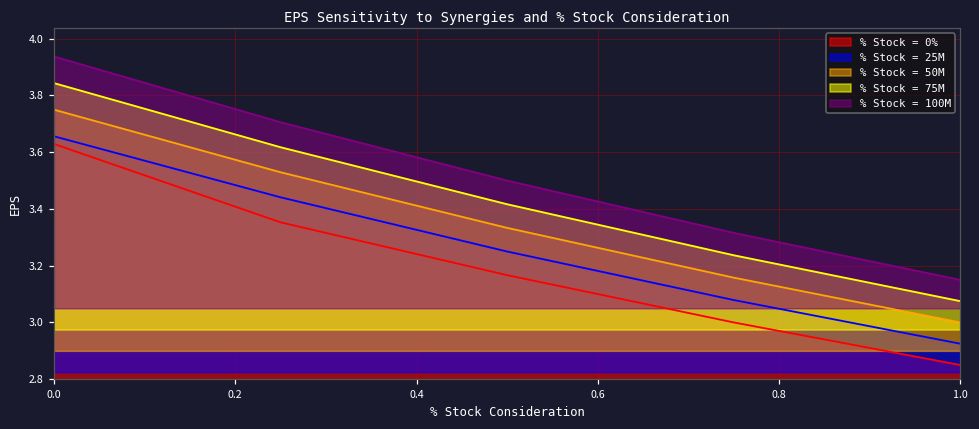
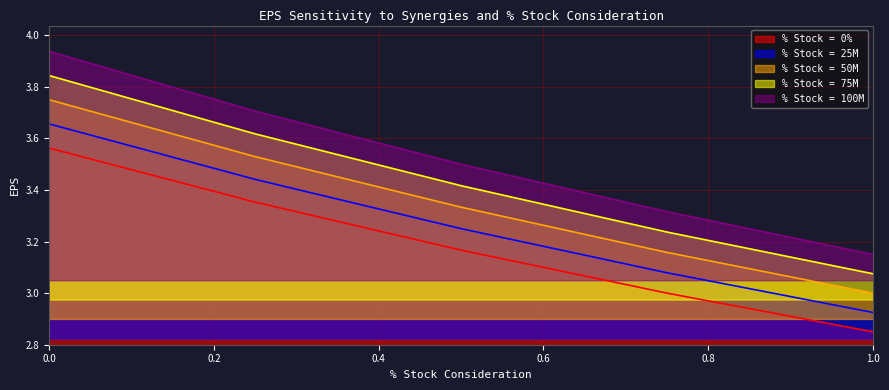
% Stock = 0%, 0.0: 3.63 -> 3.56
